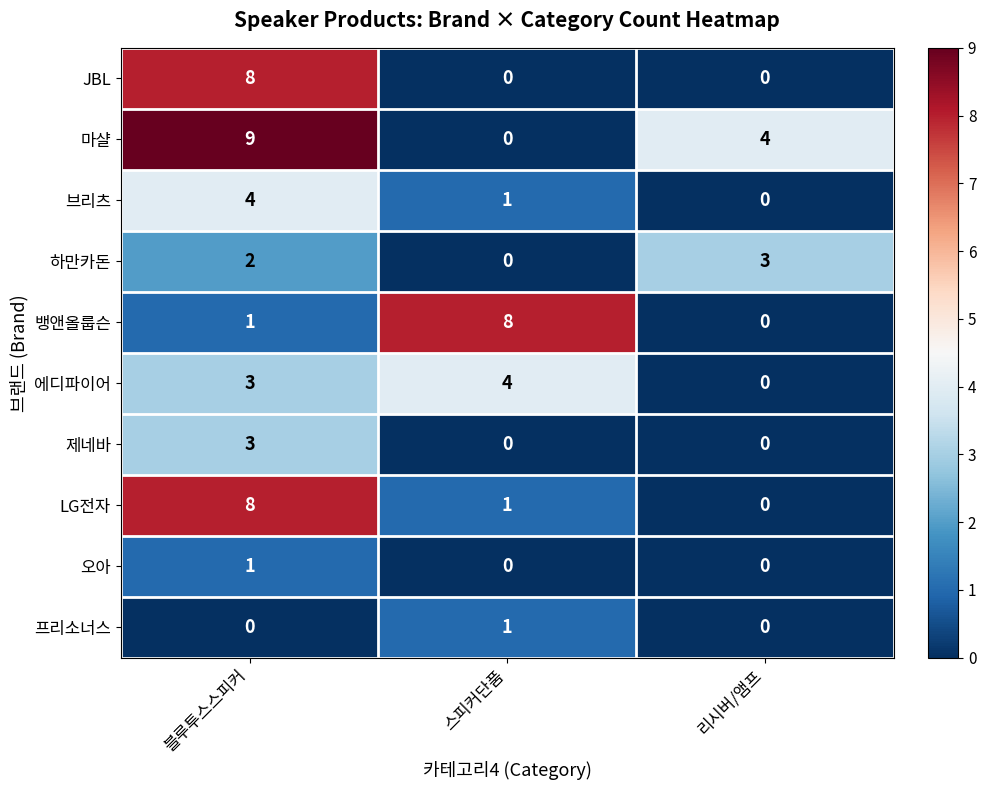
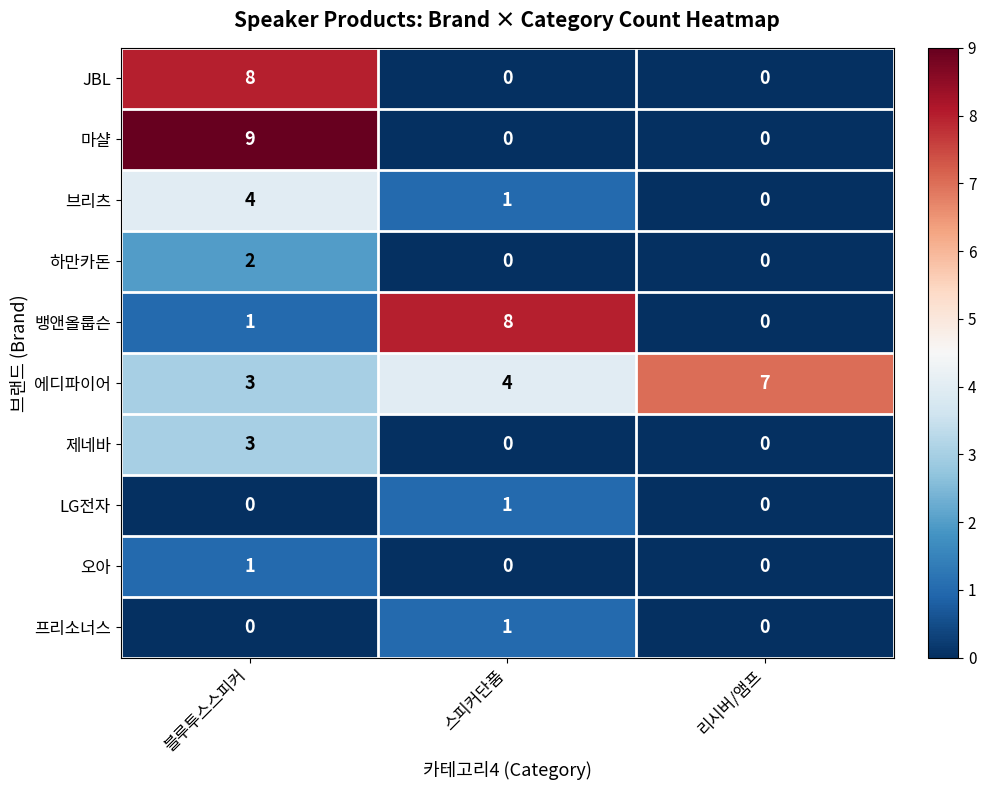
마샬, 리시버/앰프: 4 -> 0
하만카돈, 리시버/앰프: 3 -> 0
에디파이어, 리시버/앰프: 0 -> 7
LG전자, 블루투스스피커: 8 -> 0
